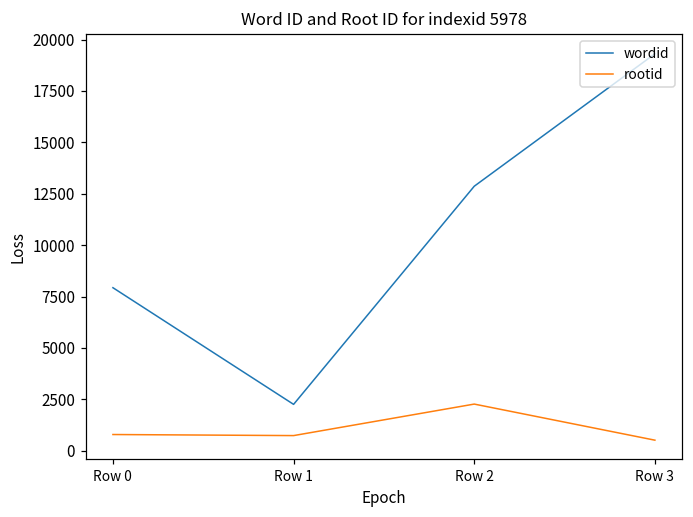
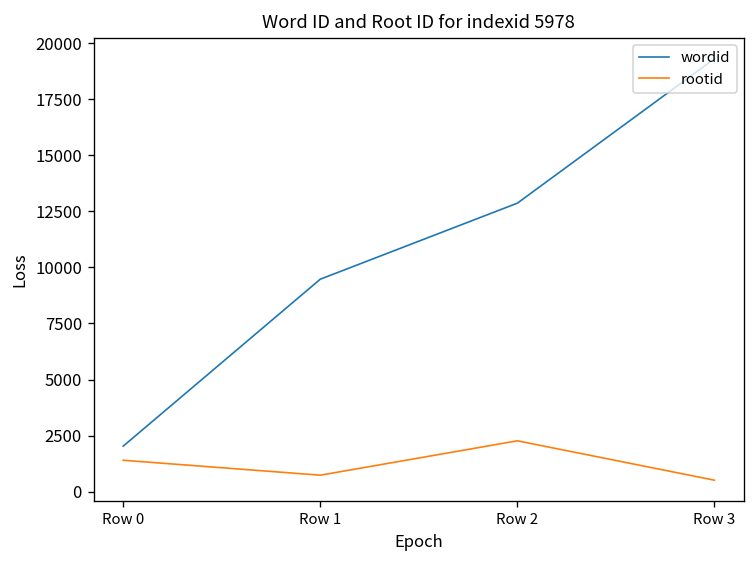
wordid, Row 0: 7900 -> 2000
rootid, Row 0: 800 -> 1400
wordid, Row 1: 2300 -> 9500
